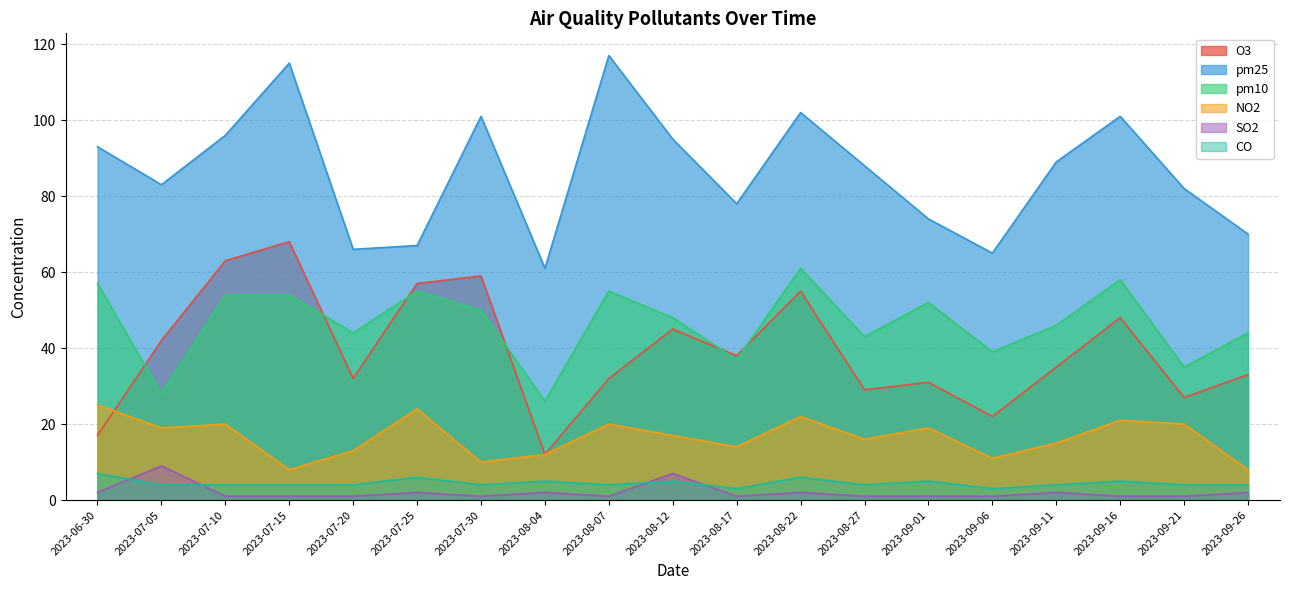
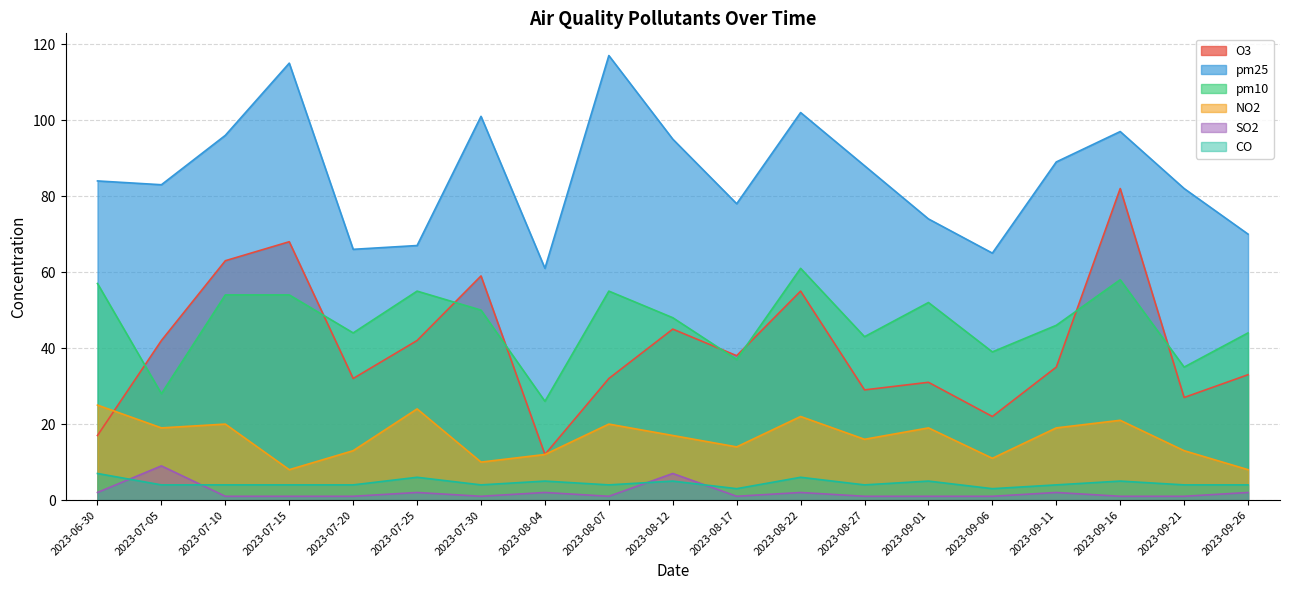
pm25, 2023-06-30: 93 -> 84
O3, 2023-07-25: 57 -> 42
NO2, 2023-09-11: 15 -> 19
O3, 2023-09-16: 48 -> 82
pm25, 2023-09-16: 101 -> 97
NO2, 2023-09-21: 20 -> 13
